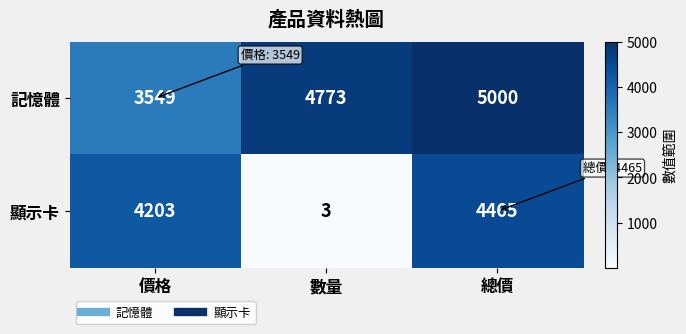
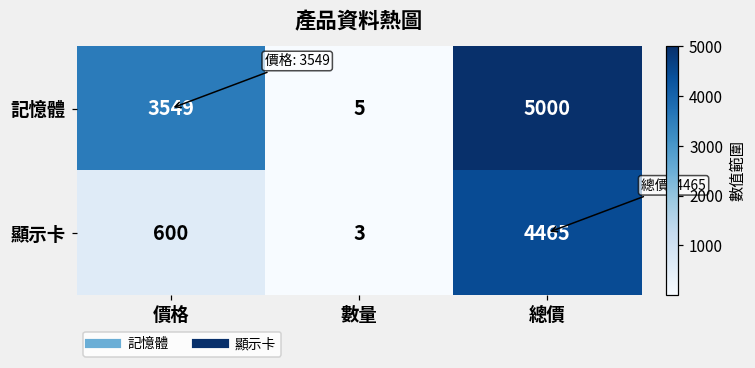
記憶體, 數量: 4773 -> 5
顯示卡, 價格: 4203 -> 600
